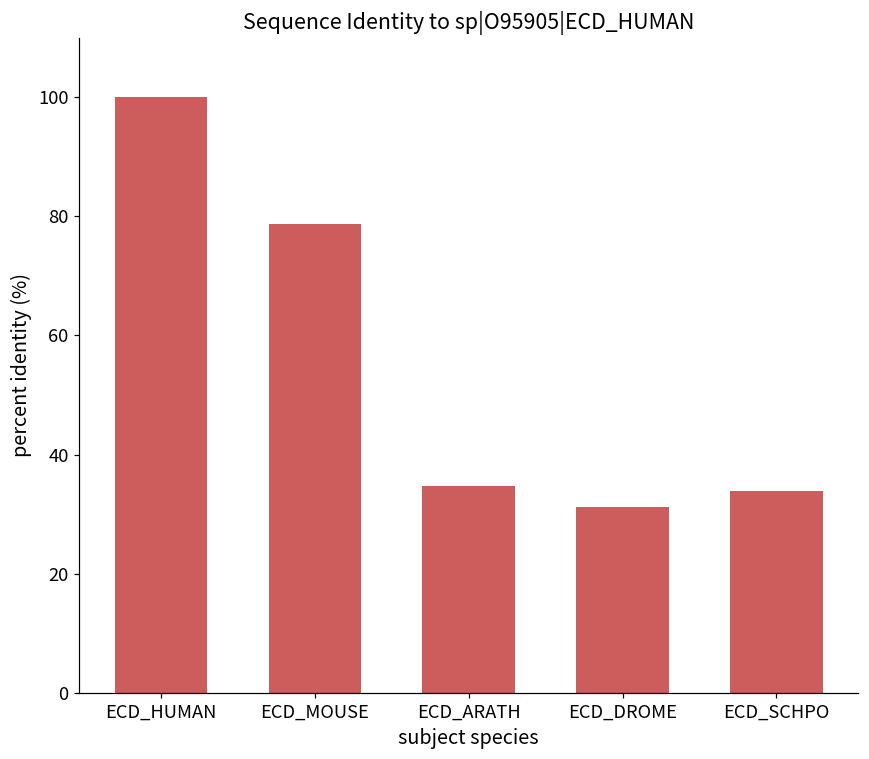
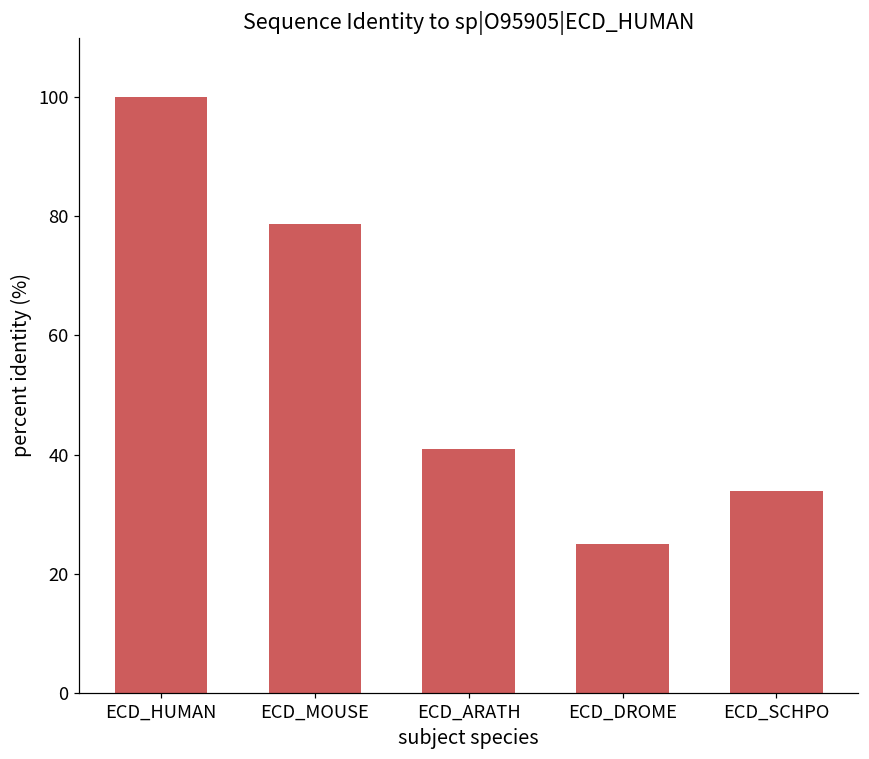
ECD_ARATH: 35 -> 41
ECD_DROME: 31 -> 25
